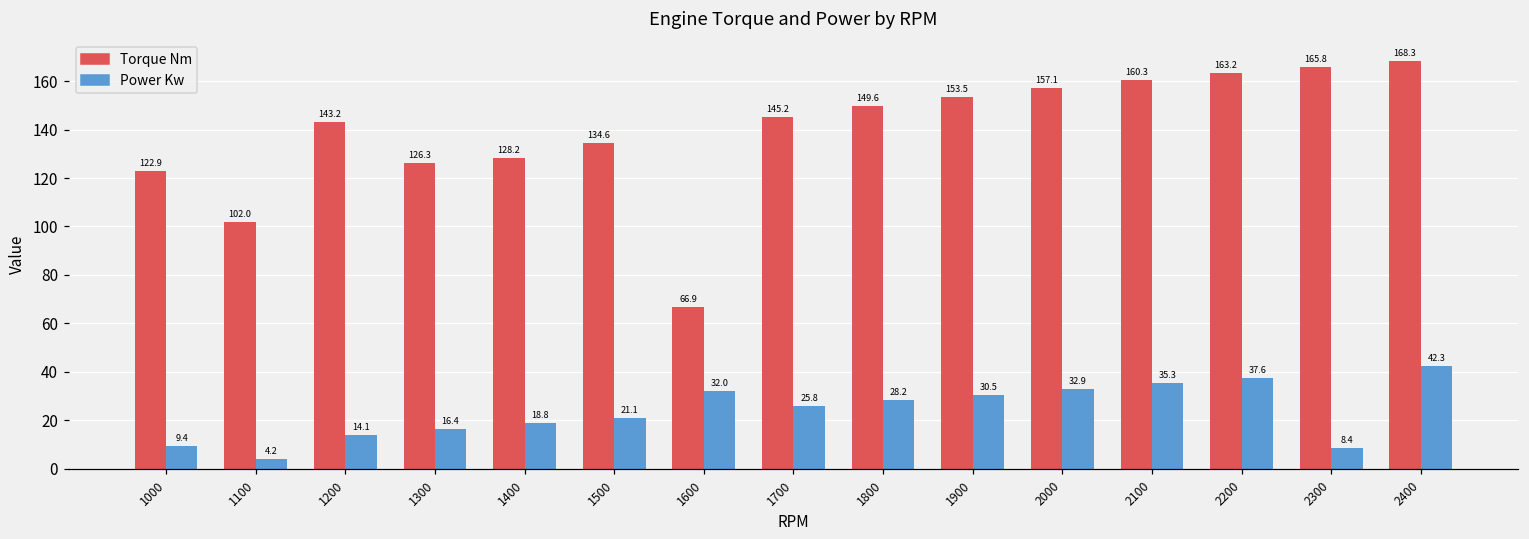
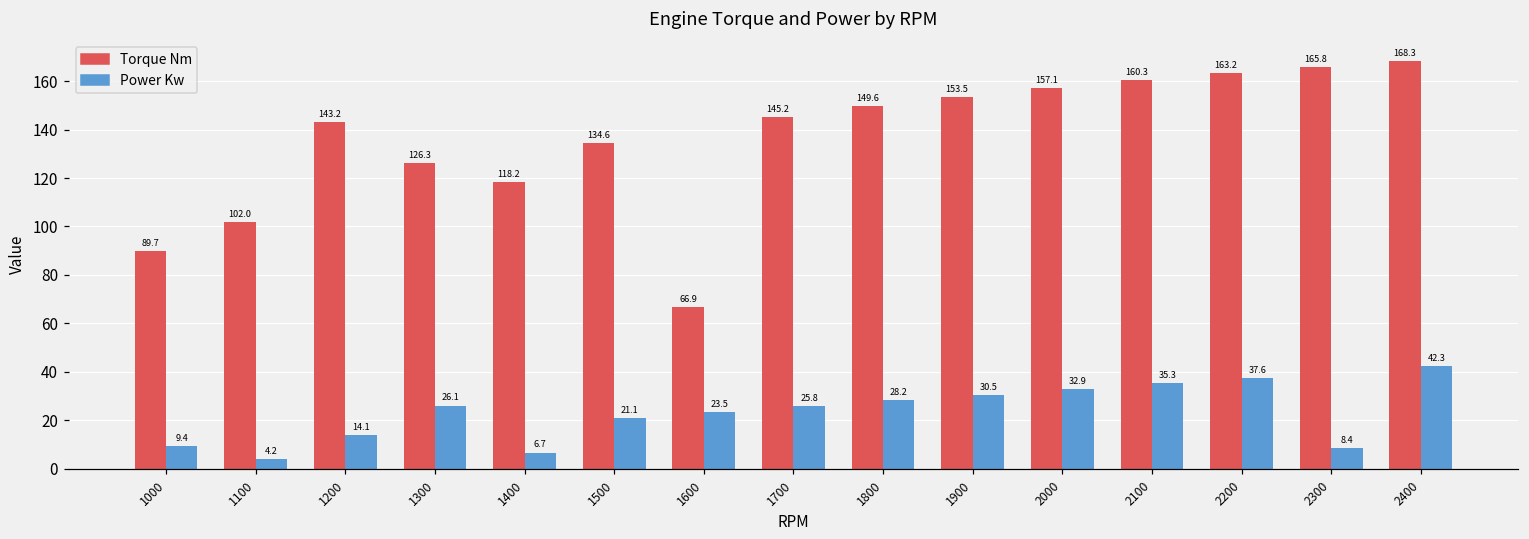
Torque Nm, 1000: 122.9 -> 89.7
Power Kw, 1300: 16.4 -> 26.1
Torque Nm, 1400: 128.2 -> 118.2
Power Kw, 1400: 18.8 -> 6.7
Power Kw, 1600: 32.0 -> 23.5
